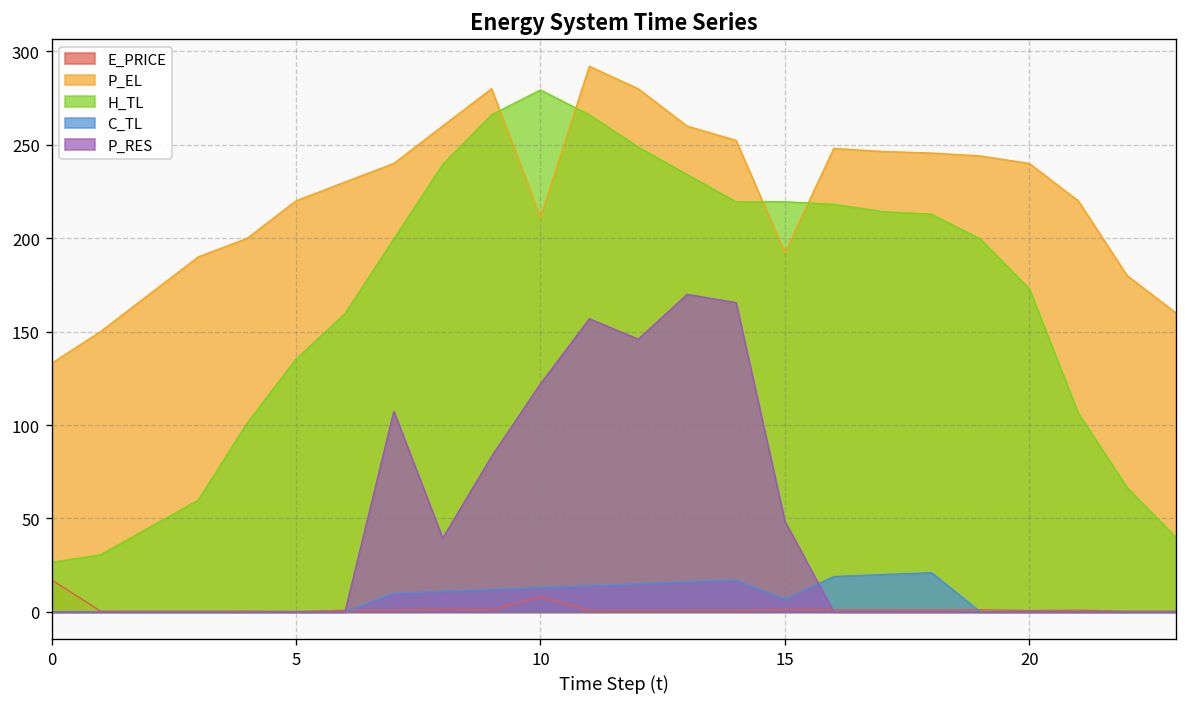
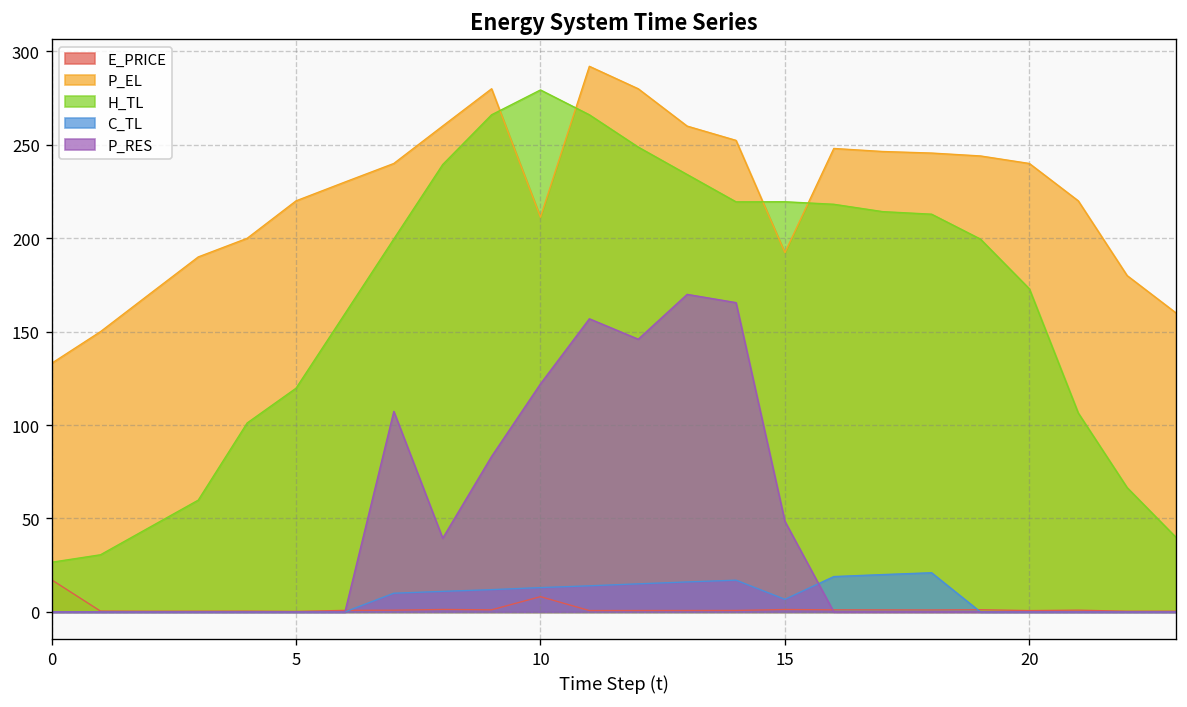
H_TL, 5: 135 -> 120
